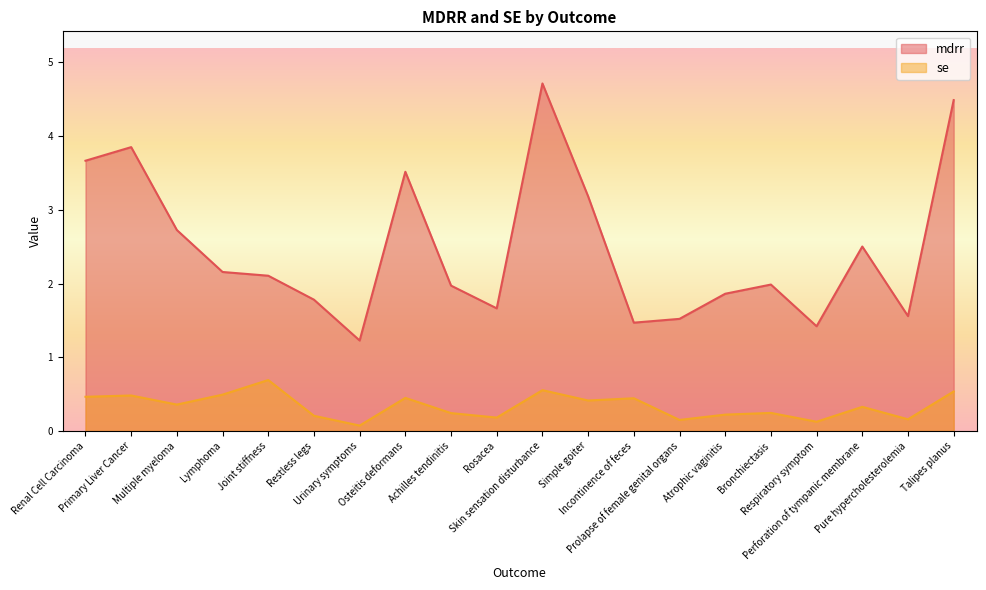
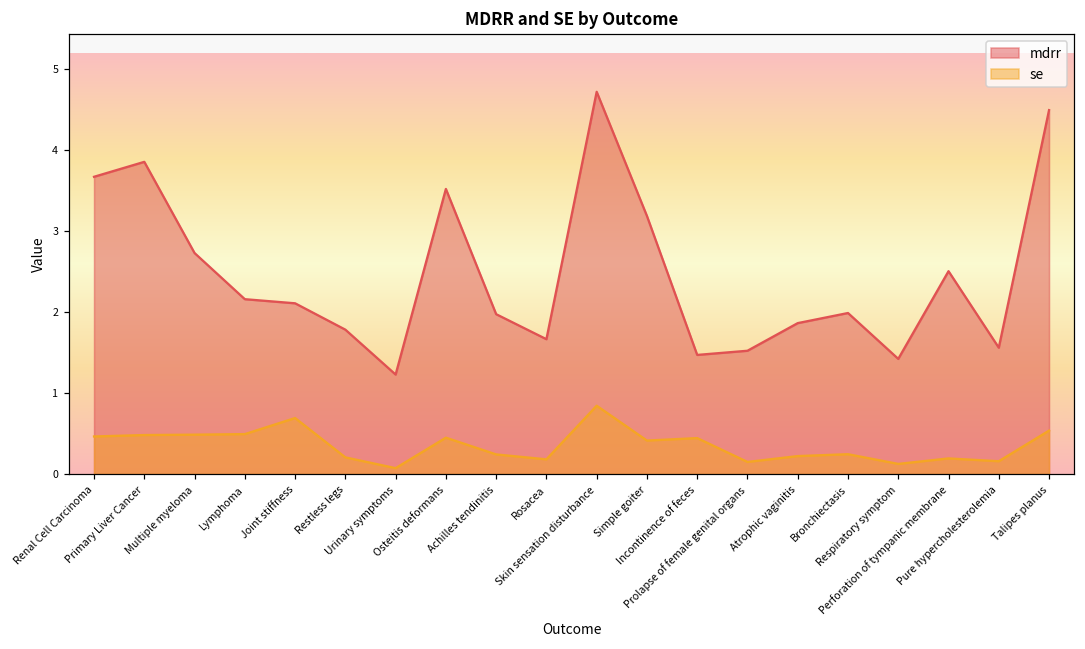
se, Multiple myeloma: 0.4 -> 0.5
se, Skin sensation disturbance: 0.6 -> 0.8
se, Perforation of tympanic membrane: 0.3 -> 0.2
